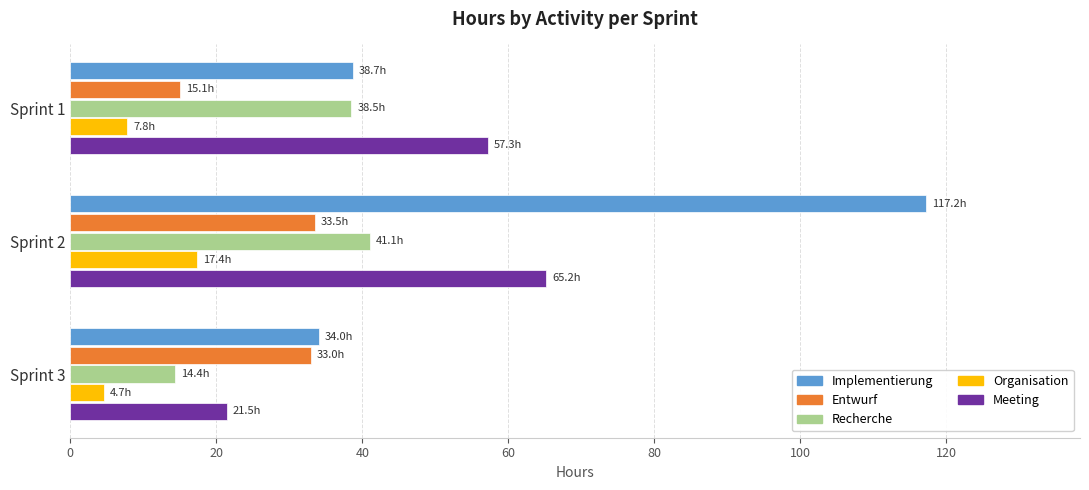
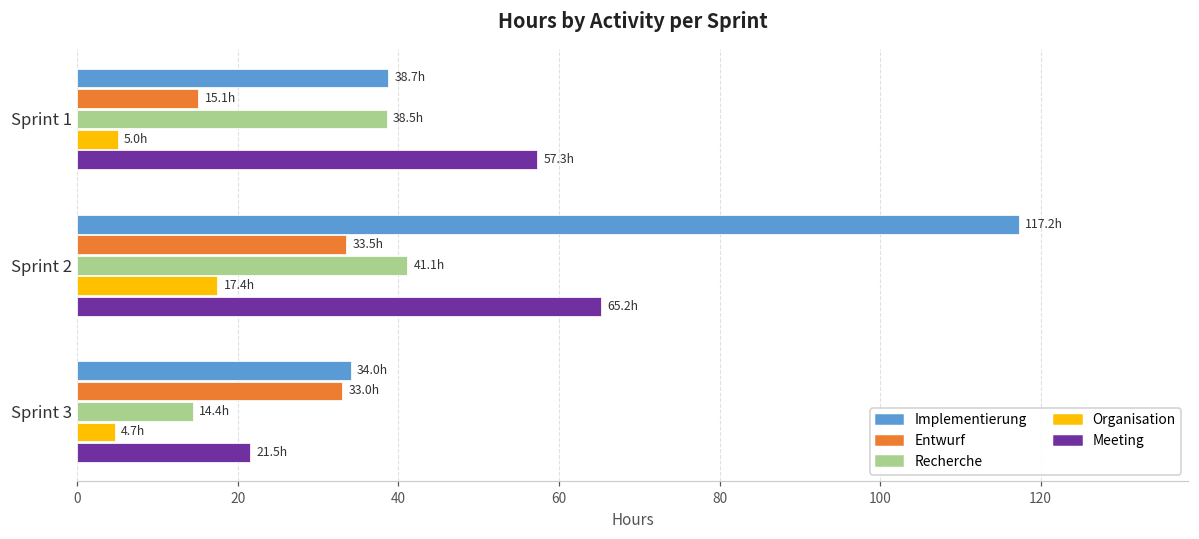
Organisation, Sprint 1: 7.8h -> 5.0h
